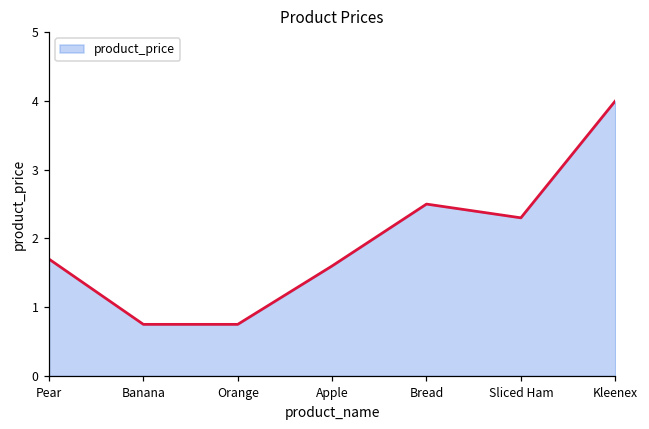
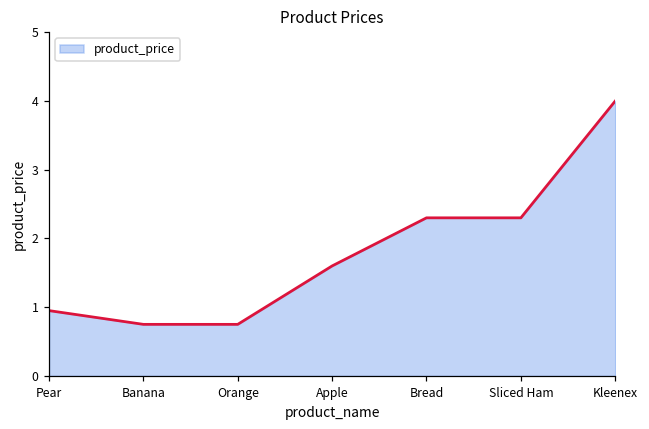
Pear: 1.7 -> 1.0
Bread: 2.5 -> 2.3
